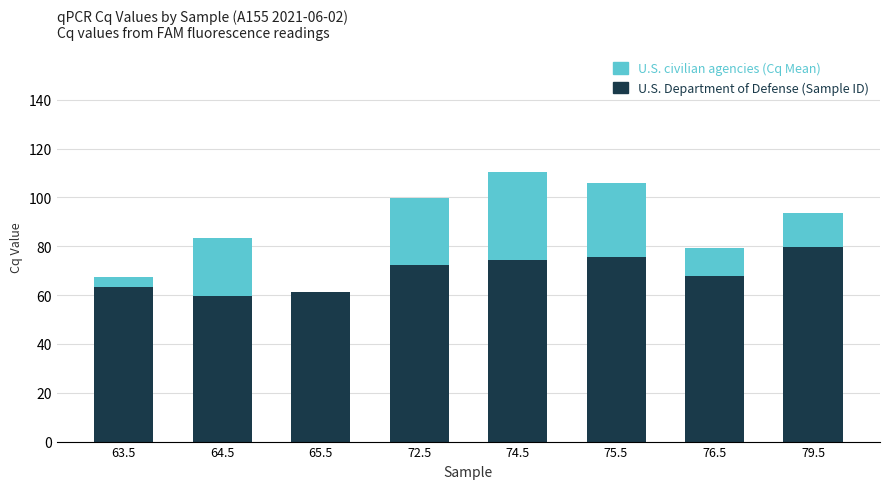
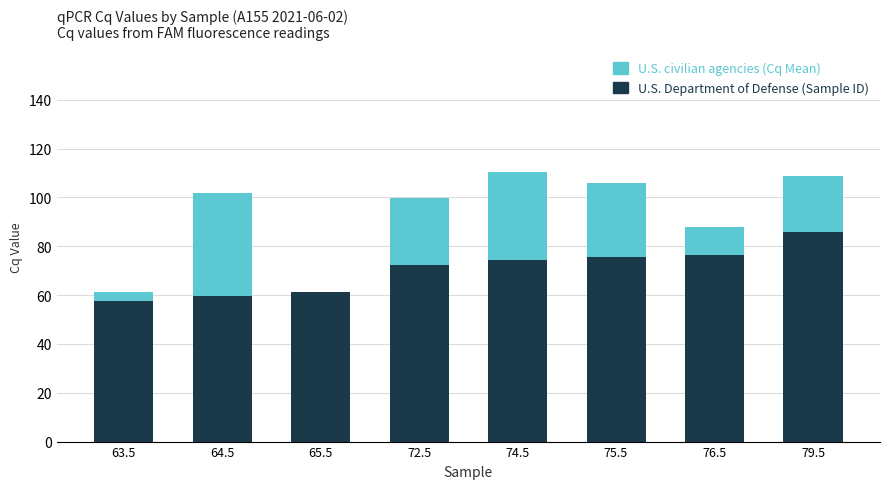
U.S. Department of Defense (Sample ID), 63.5: 64 -> 57
U.S. civilian agencies (Cq Mean), 64.5: 24 -> 42
U.S. Department of Defense (Sample ID), 76.5: 68 -> 77
U.S. Department of Defense (Sample ID), 79.5: 80 -> 86
U.S. civilian agencies (Cq Mean), 79.5: 14 -> 23
